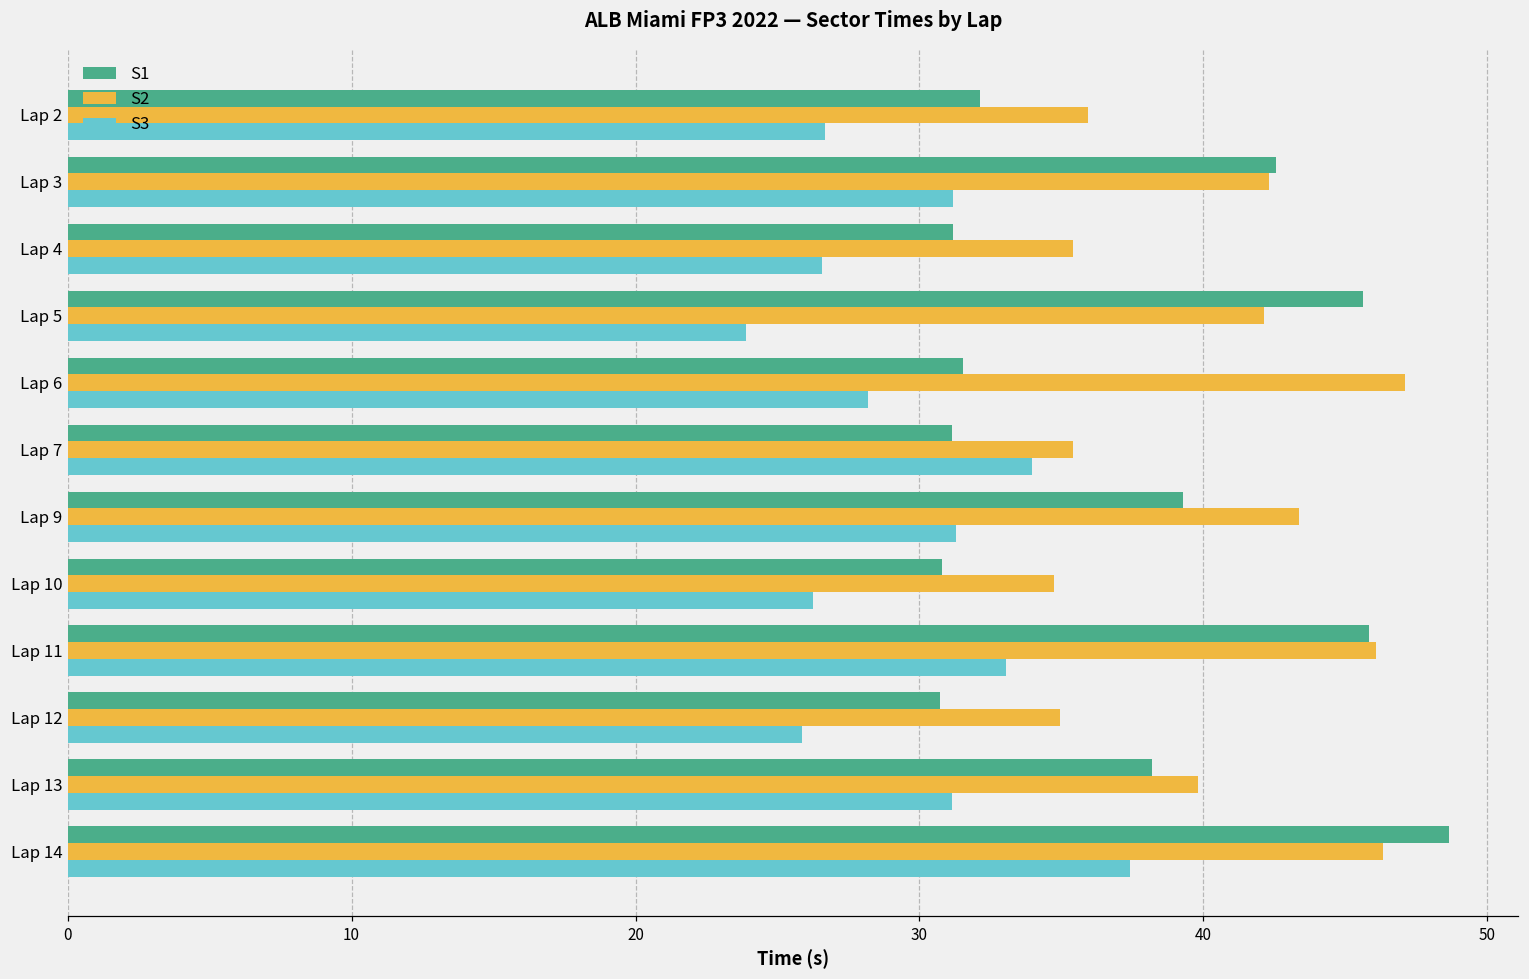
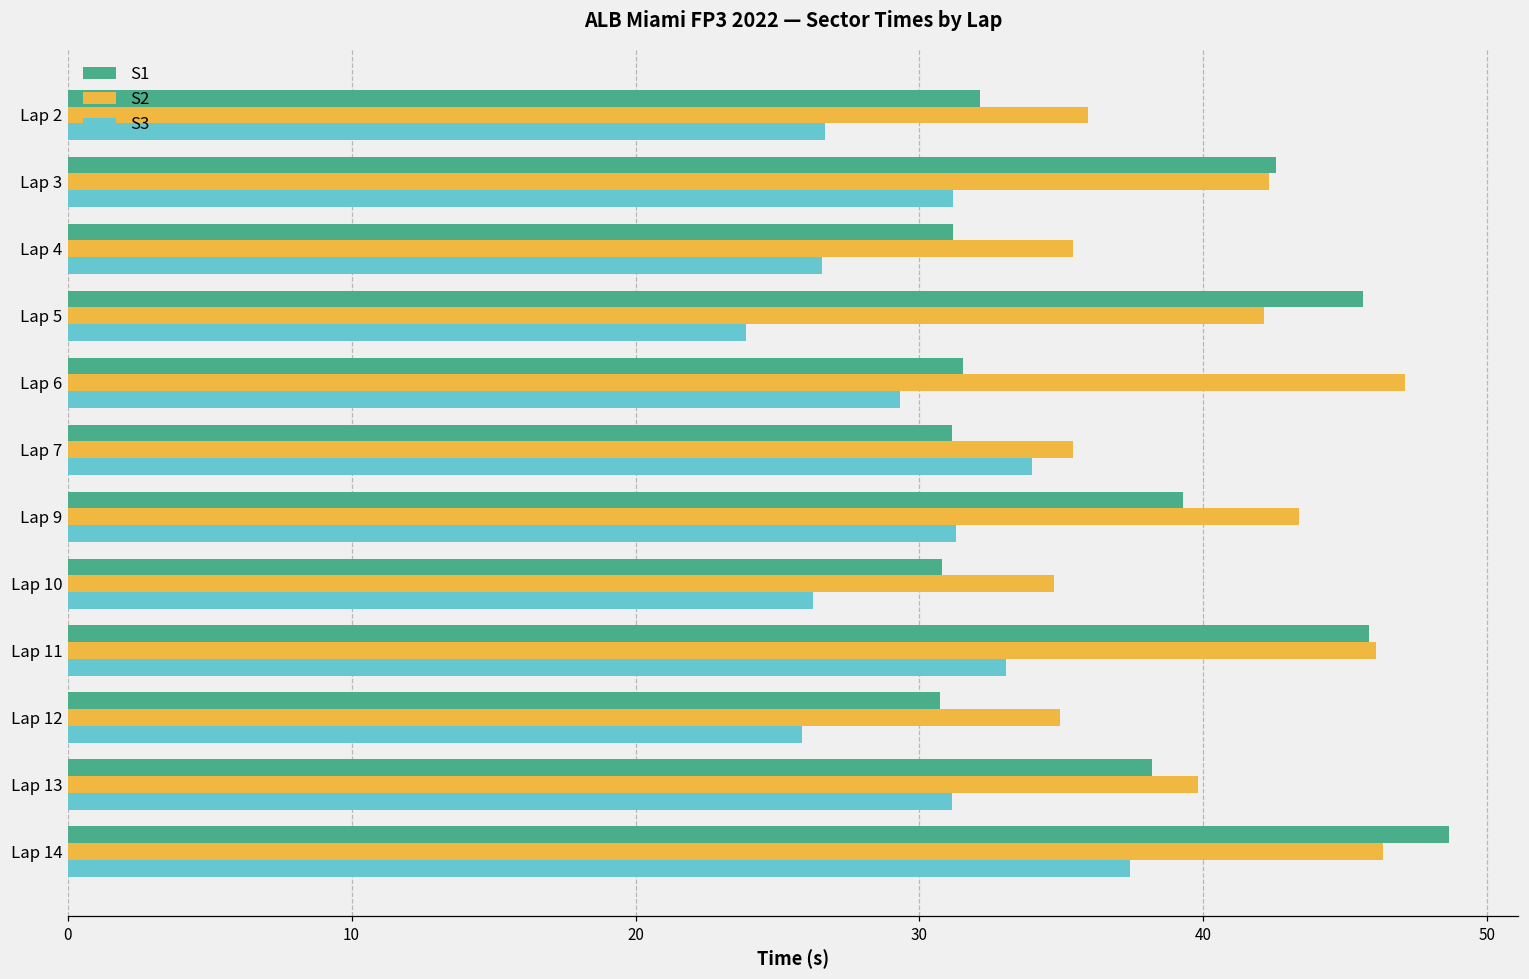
S3, Lap 6: 28.2 -> 29.3
